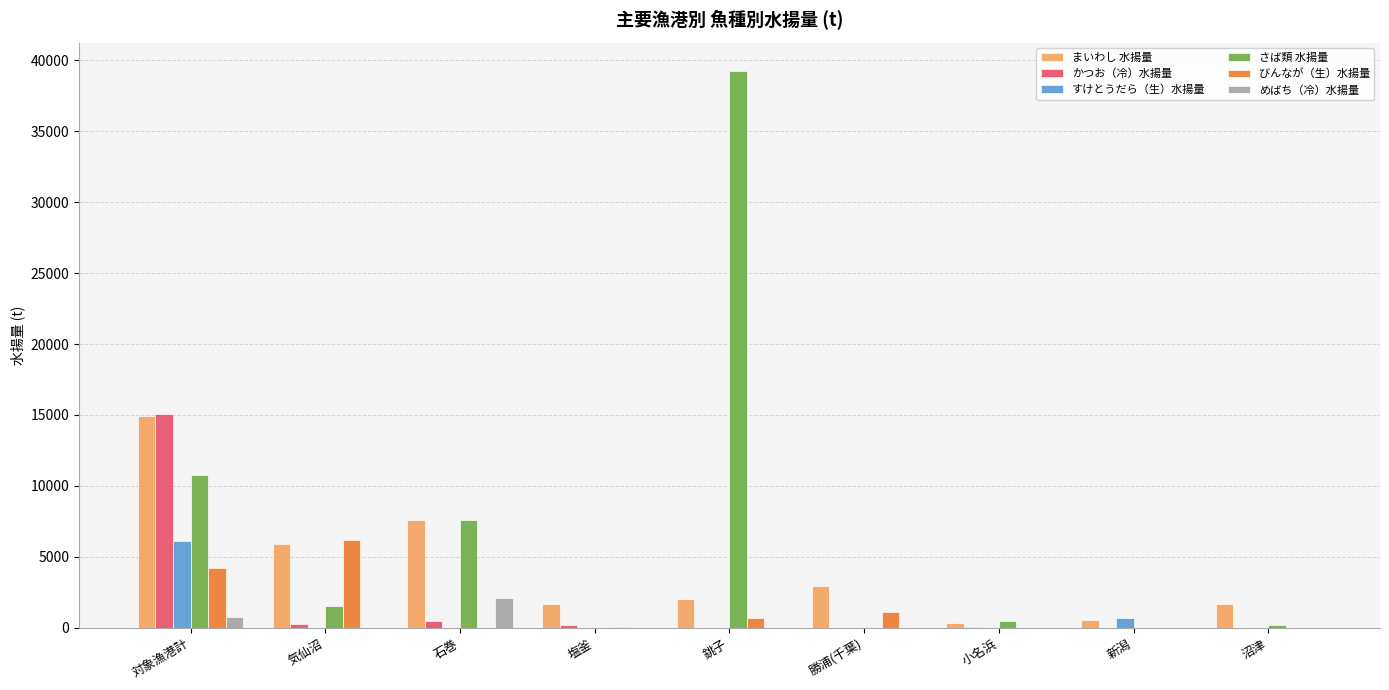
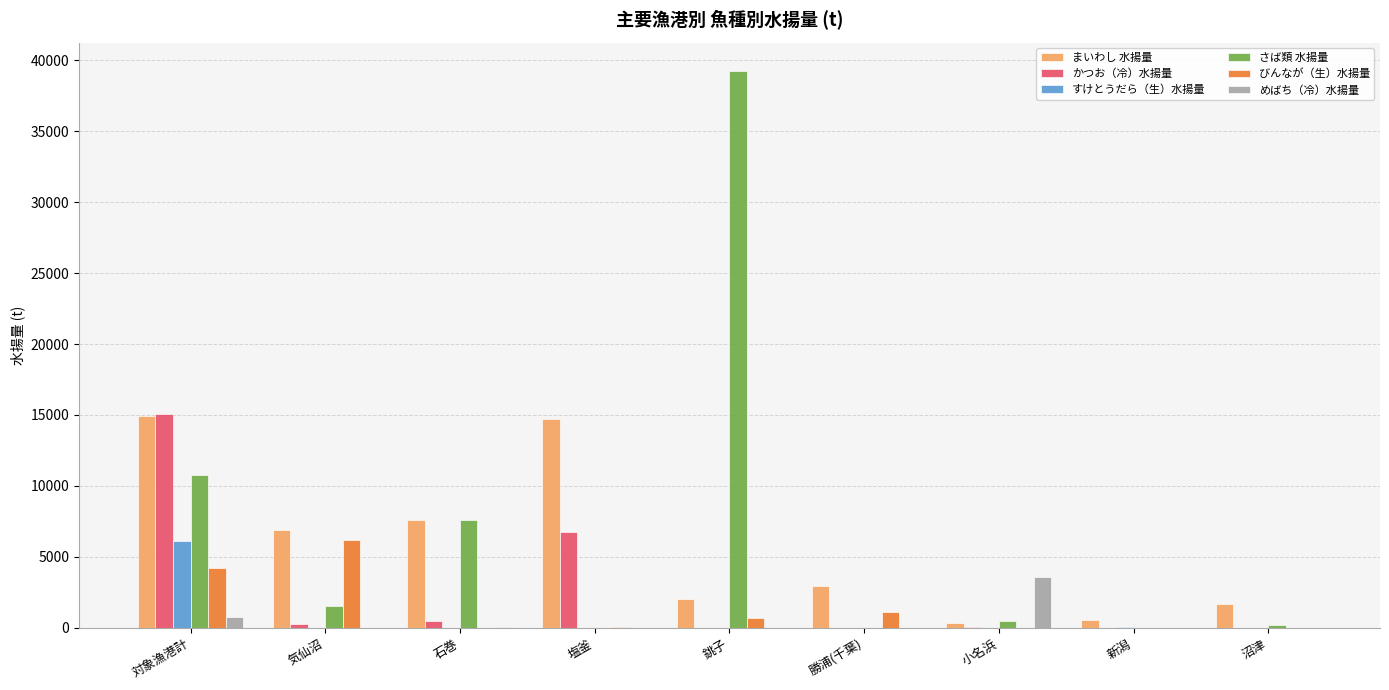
まいわし 水揚量, 気仙沼: 5900 -> 6900
めばち（冷）水揚量, 石巻: 2100 -> 0
まいわし 水揚量, 塩釜: 1700 -> 14700
かつお（冷）水揚量, 塩釜: 200 -> 6800
めばち（冷）水揚量, 小名浜: 0 -> 3600
すけとうだら（生）水揚量, 新潟: 700 -> 0
